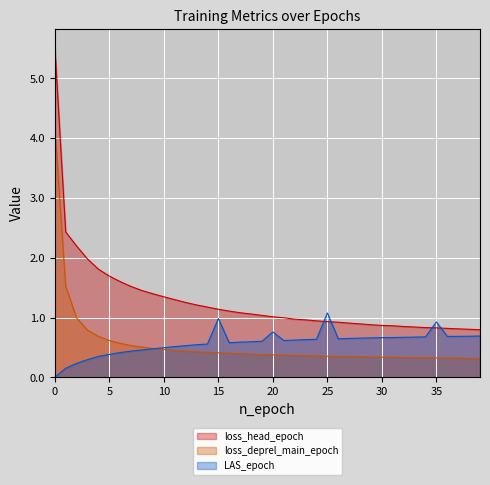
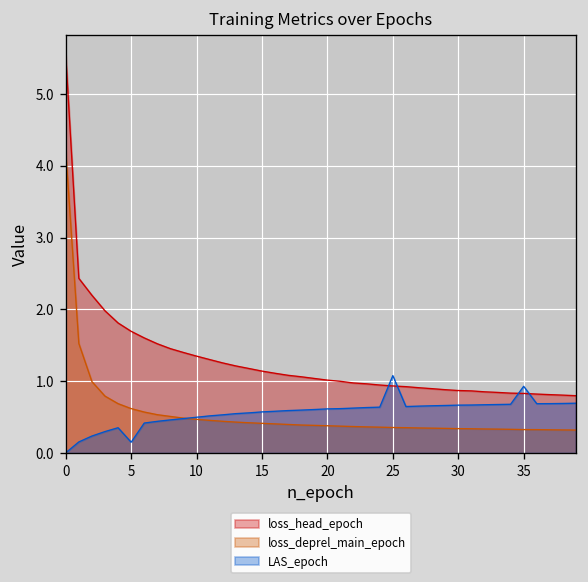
LAS_epoch, 5: 0.4 -> 0.1
LAS_epoch, 15: 1.0 -> 0.6
LAS_epoch, 20: 0.8 -> 0.6
